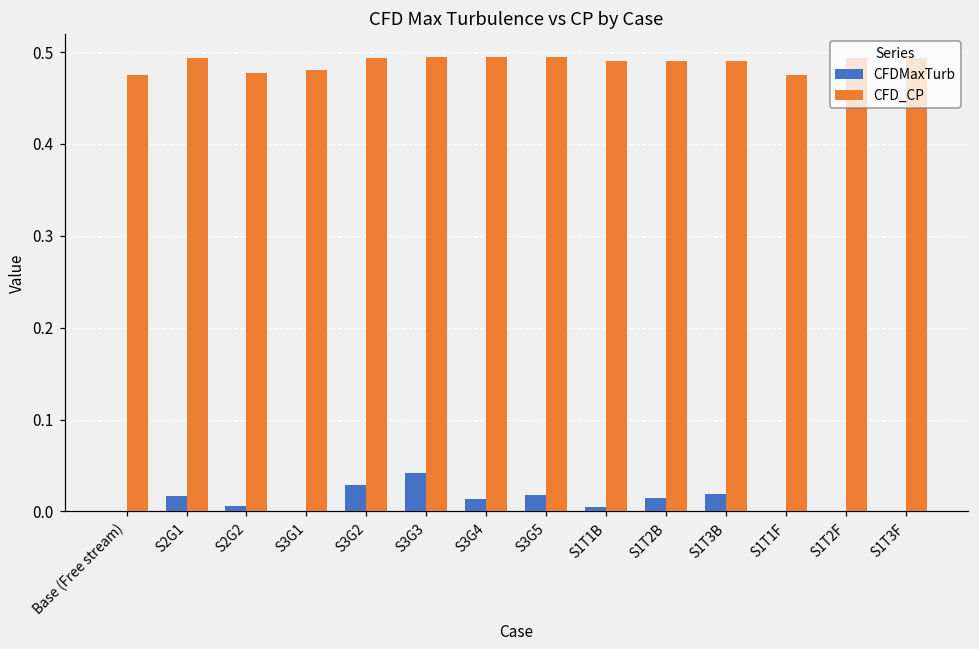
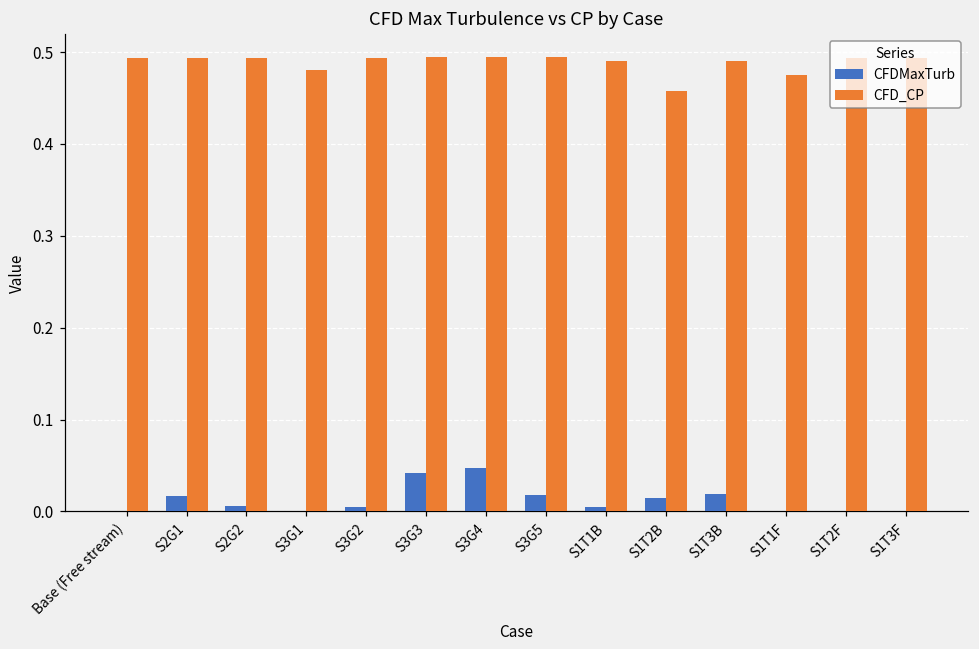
CFD_CP, Base (Free stream): 0.47 -> 0.49
CFD_CP, S2G2: 0.48 -> 0.49
CFDMaxTurb, S3G2: 0.03 -> 0.00
CFDMaxTurb, S3G4: 0.01 -> 0.05
CFD_CP, S1T2B: 0.49 -> 0.46
